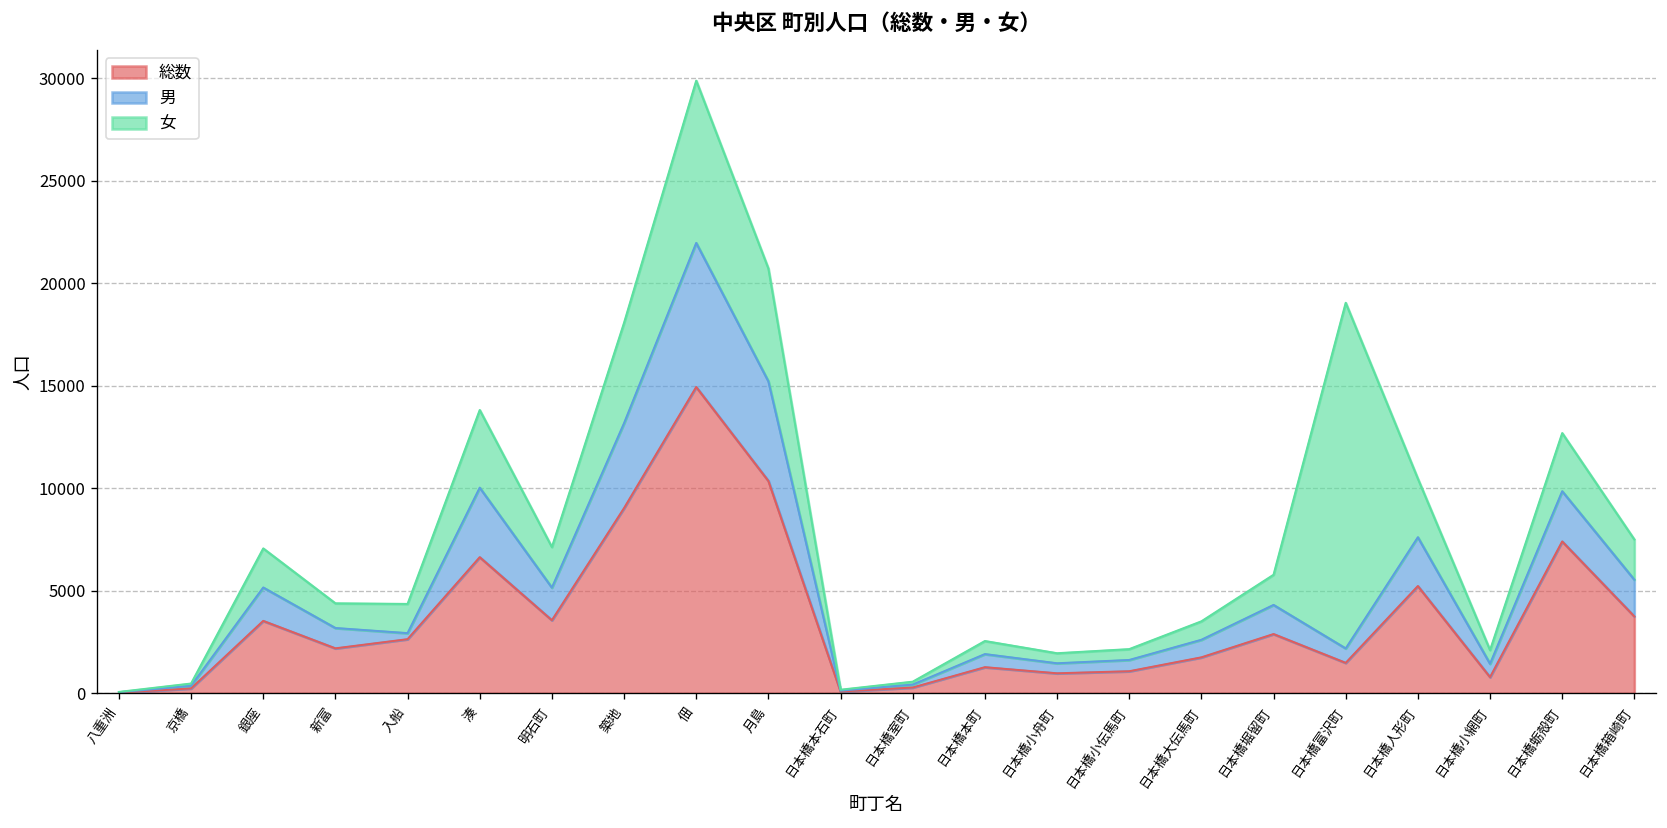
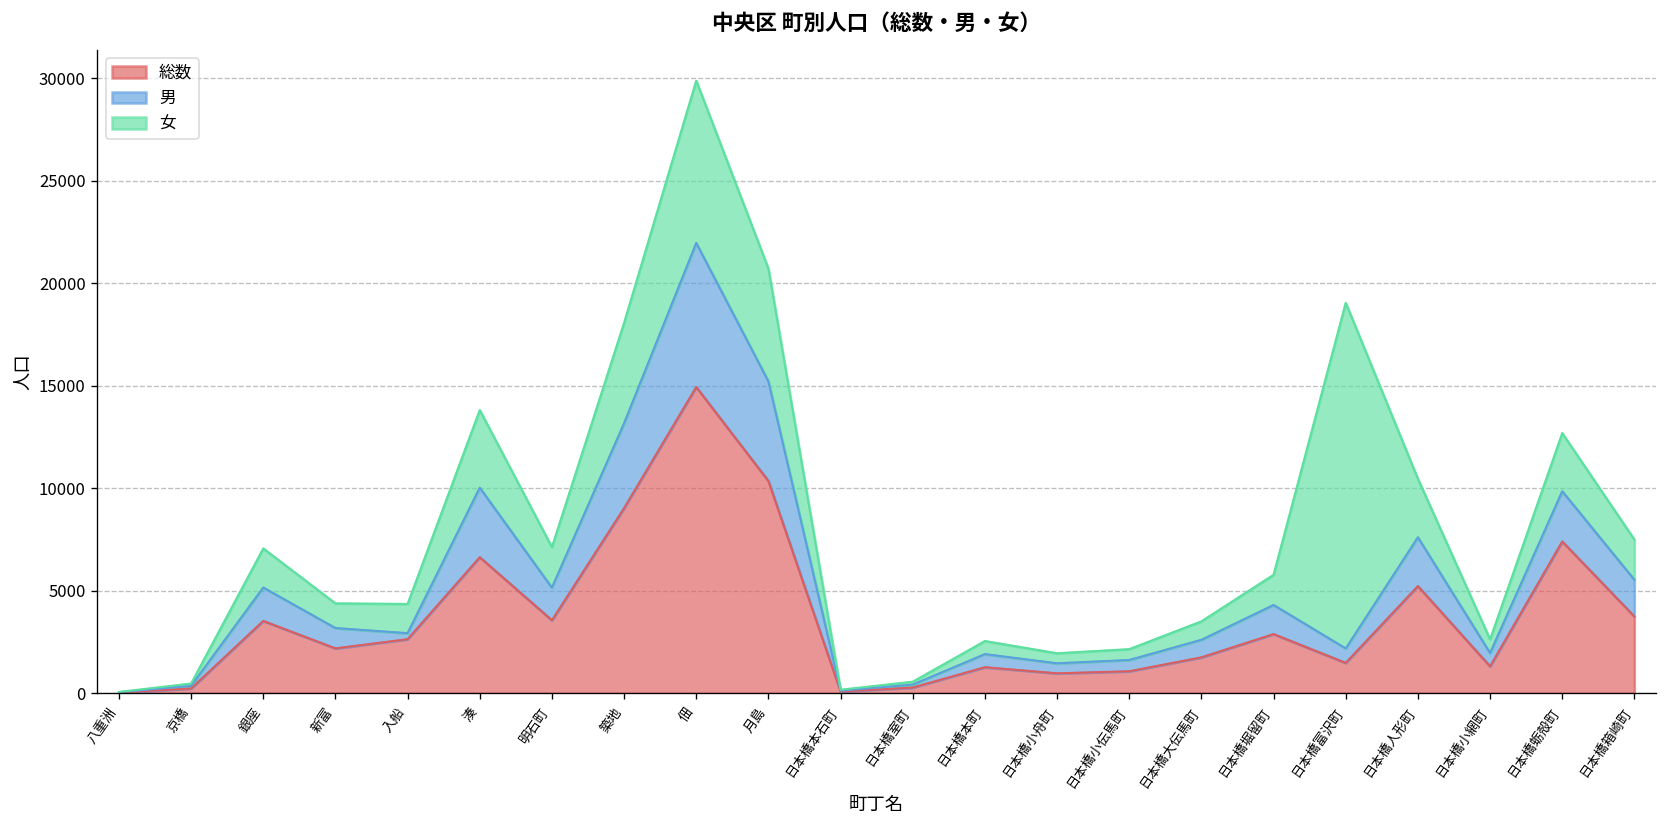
総数, 日本橋小網町: 800 -> 1300
